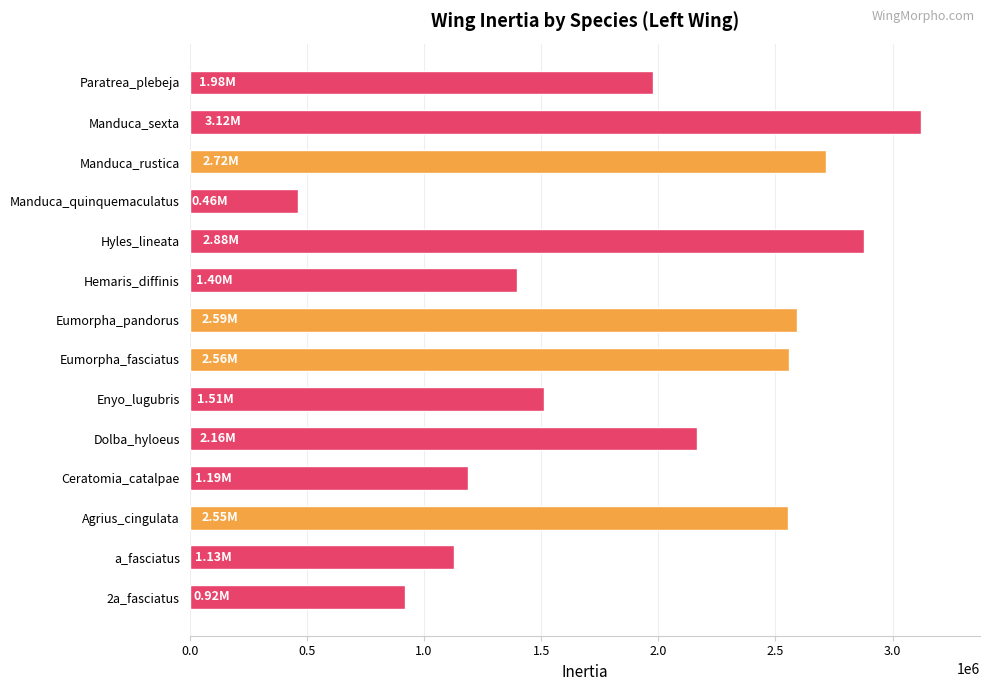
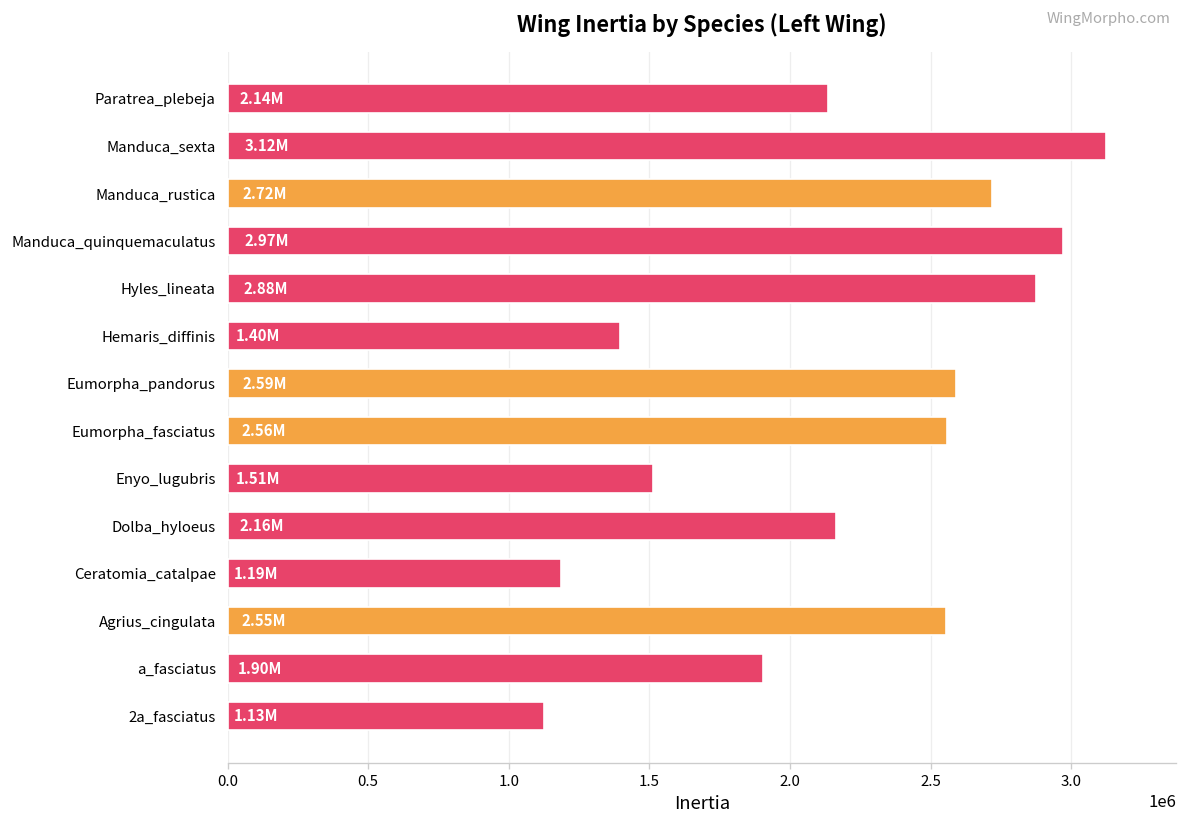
Paratrea_plebeja: 1.98M -> 2.14M
Manduca_quinquemaculatus: 0.46M -> 2.97M
a_fasciatus: 1.13M -> 1.90M
2a_fasciatus: 0.92M -> 1.13M
